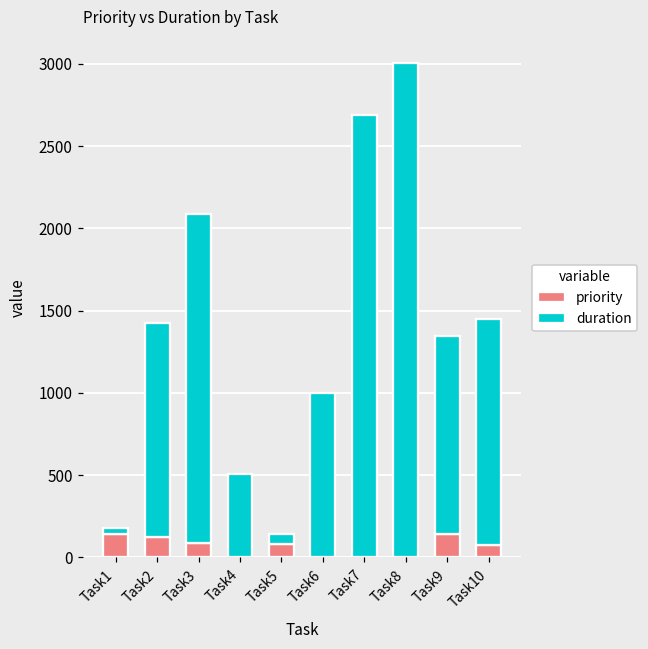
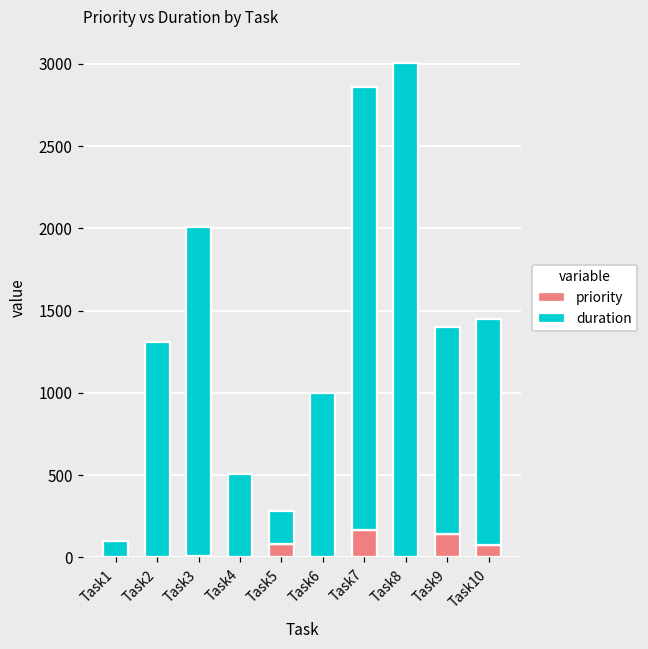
priority, Task1: 140 -> 0
duration, Task1: 40 -> 100
priority, Task2: 120 -> 0
priority, Task3: 90 -> 10
duration, Task5: 60 -> 200
priority, Task7: 0 -> 170
duration, Task9: 1200 -> 1260
